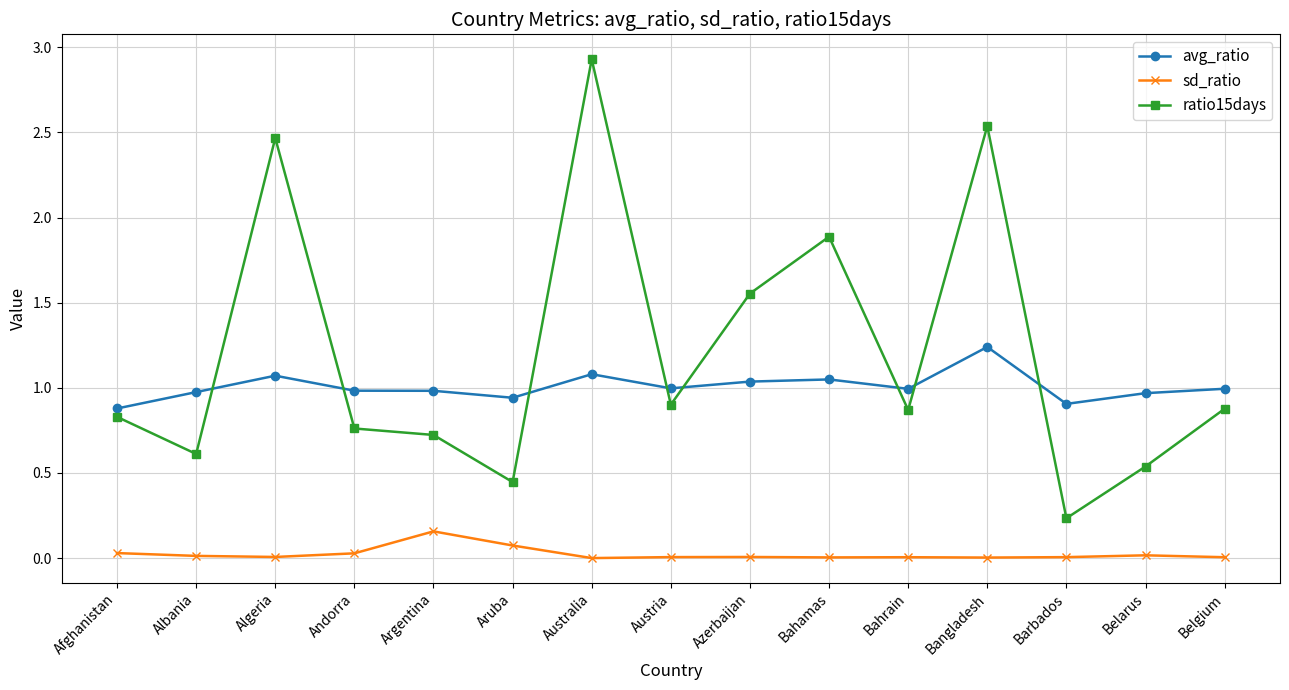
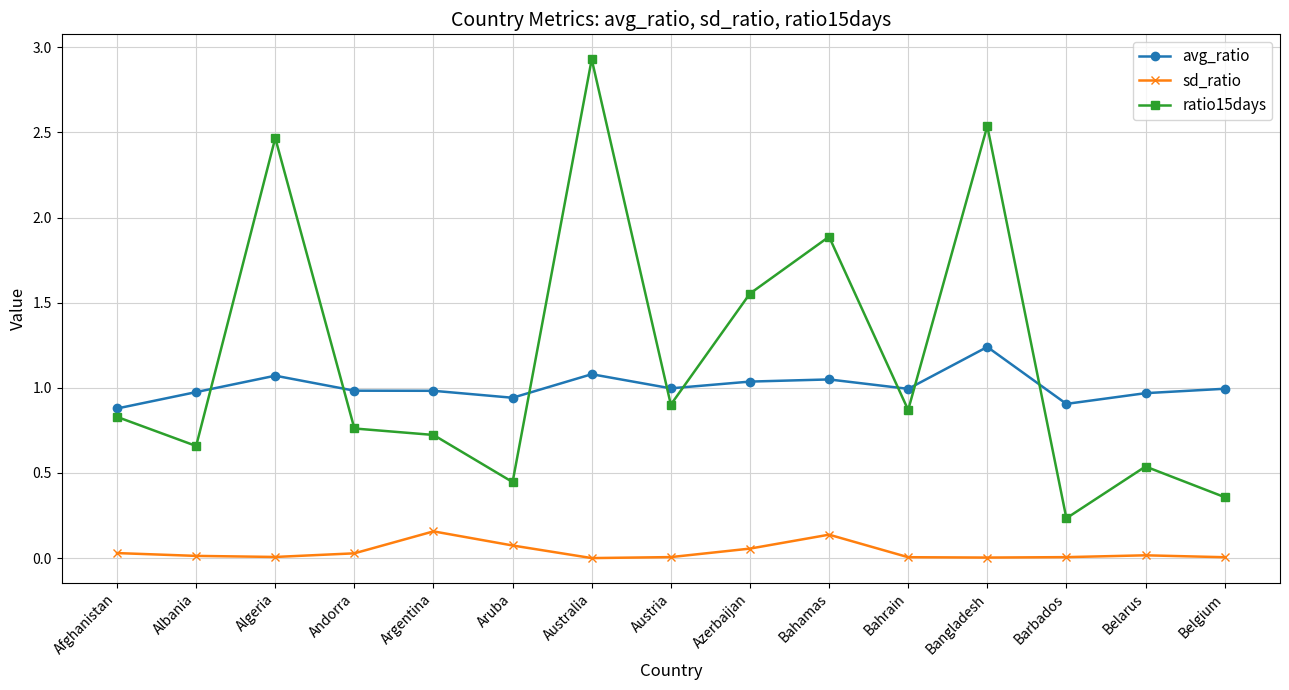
ratio15days, Albania: 0.61 -> 0.66
sd_ratio, Azerbaijan: 0.01 -> 0.06
sd_ratio, Bahamas: 0.00 -> 0.14
ratio15days, Belgium: 0.88 -> 0.36
